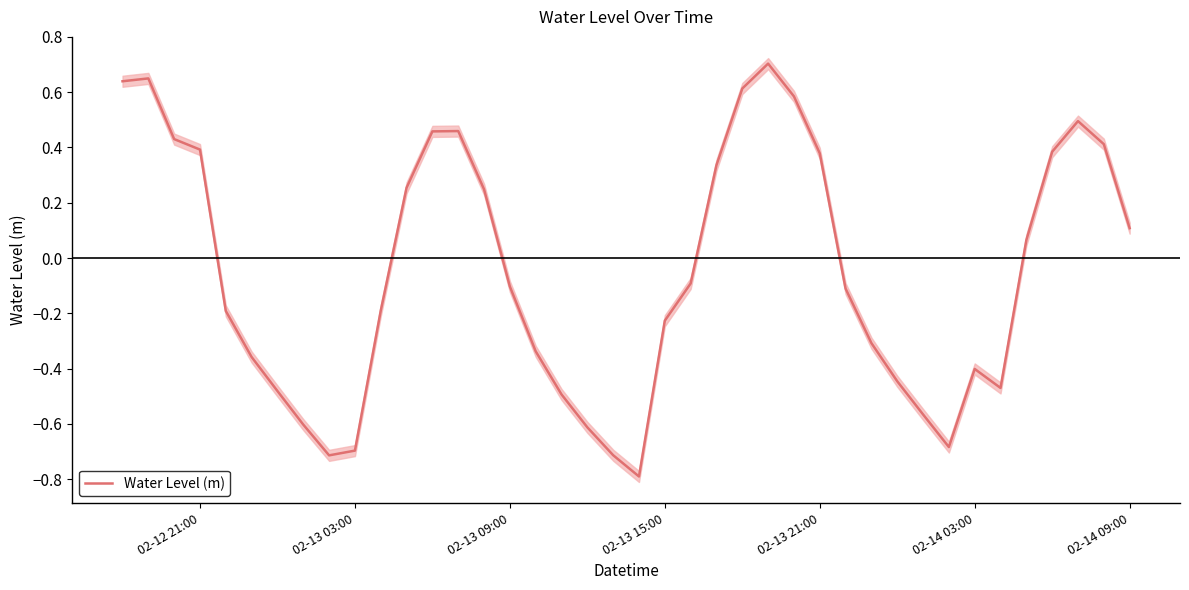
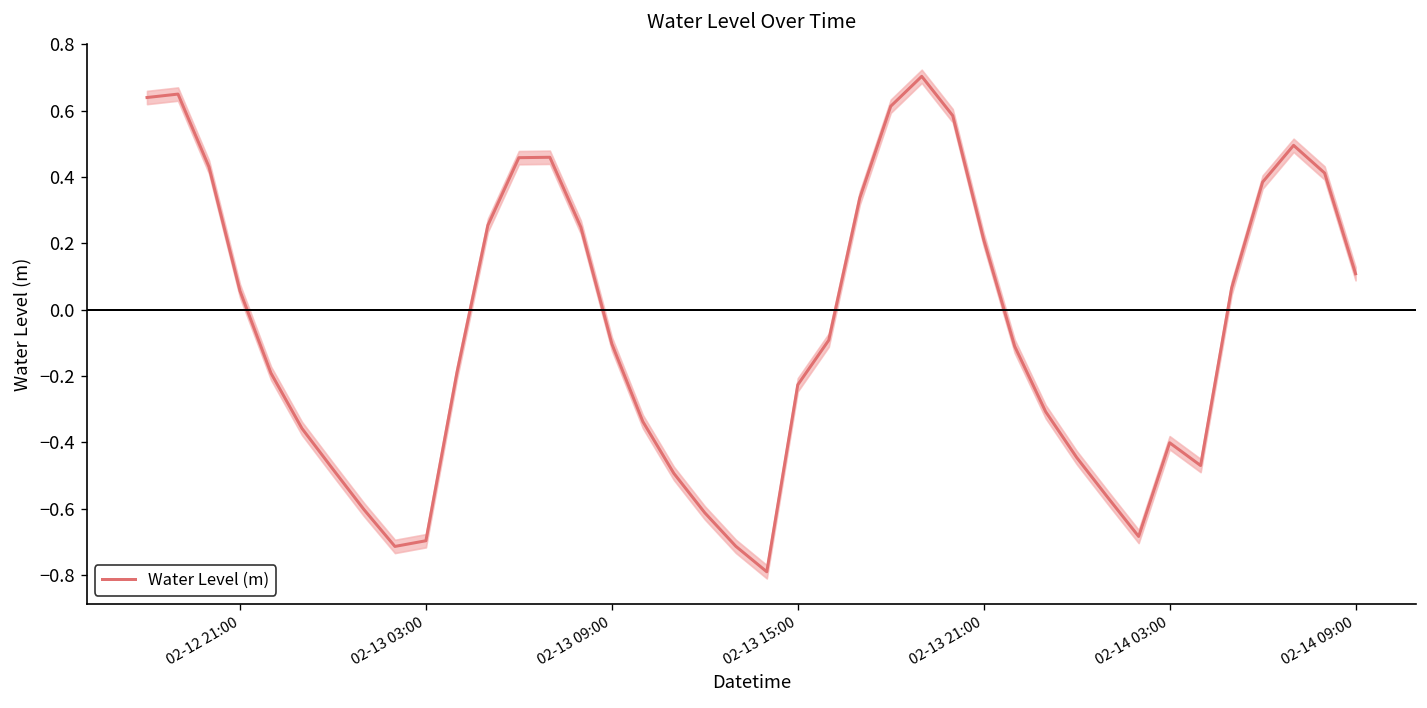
Water Level (m), 02-12 21:00: 0.39 -> 0.06
Water Level (m), 02-13 21:00: 0.38 -> 0.21
